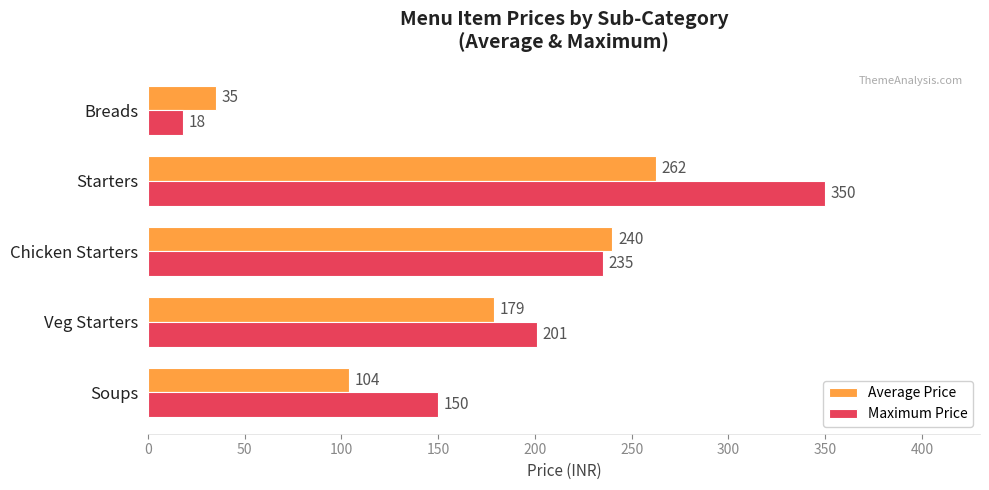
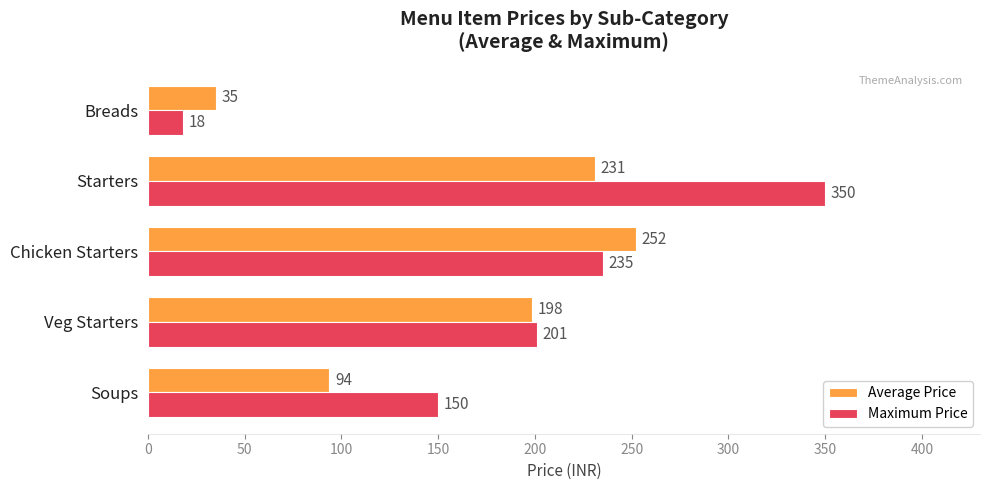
Average Price, Starters: 262 -> 231
Average Price, Chicken Starters: 240 -> 252
Average Price, Veg Starters: 179 -> 198
Average Price, Soups: 104 -> 94
